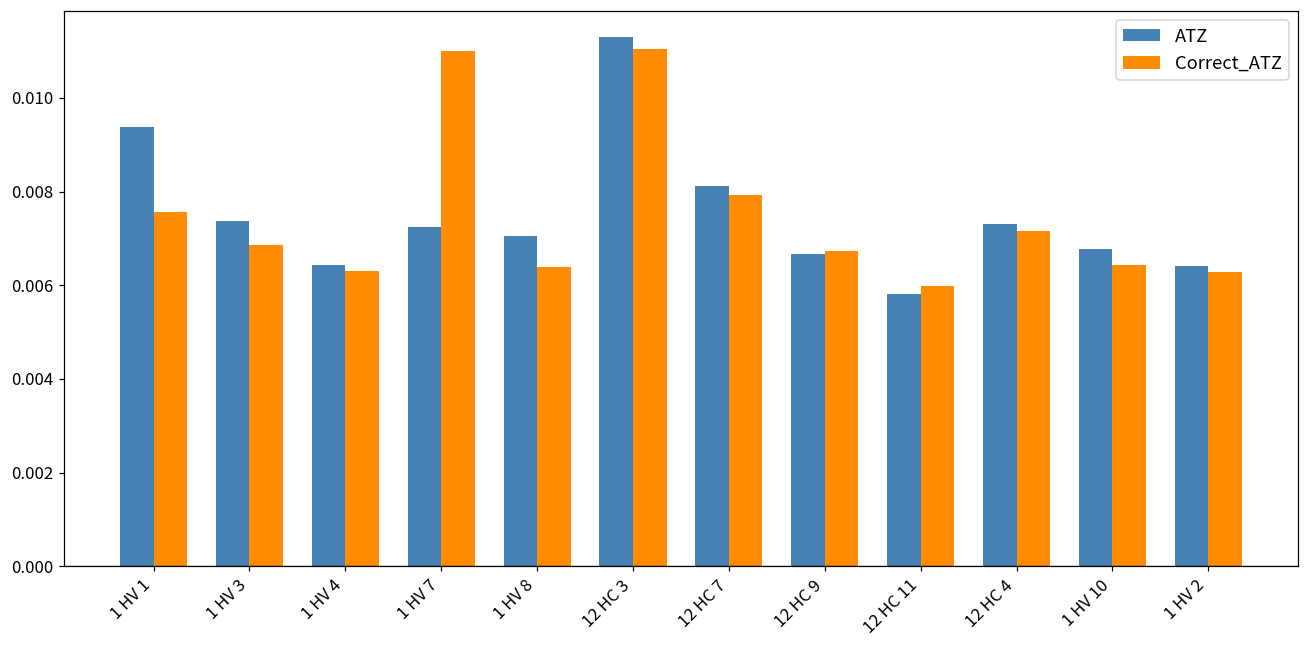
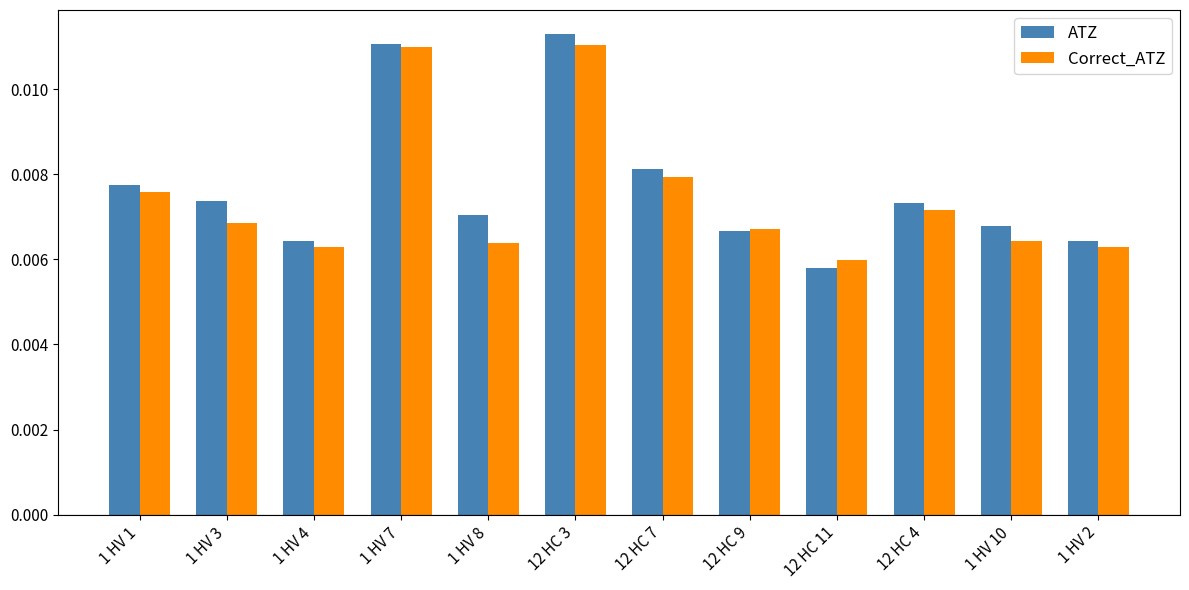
ATZ, 1 HV 1: 0.0094 -> 0.0077
ATZ, 1 HV 7: 0.0072 -> 0.0111
